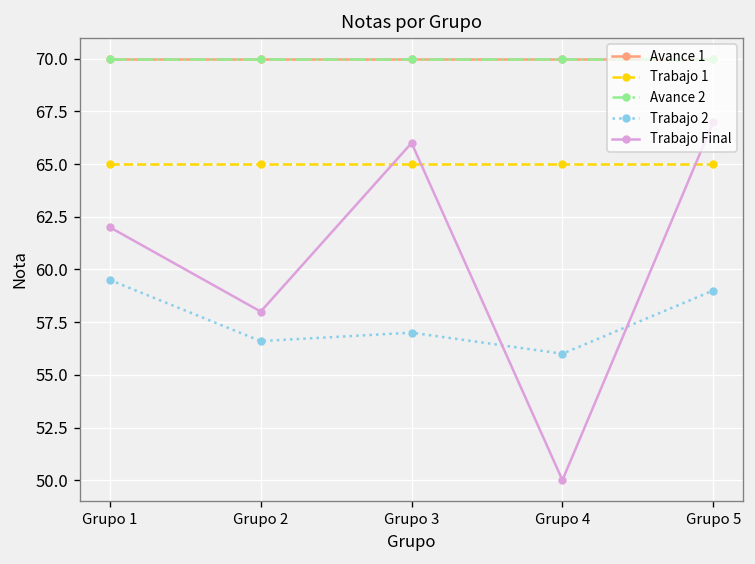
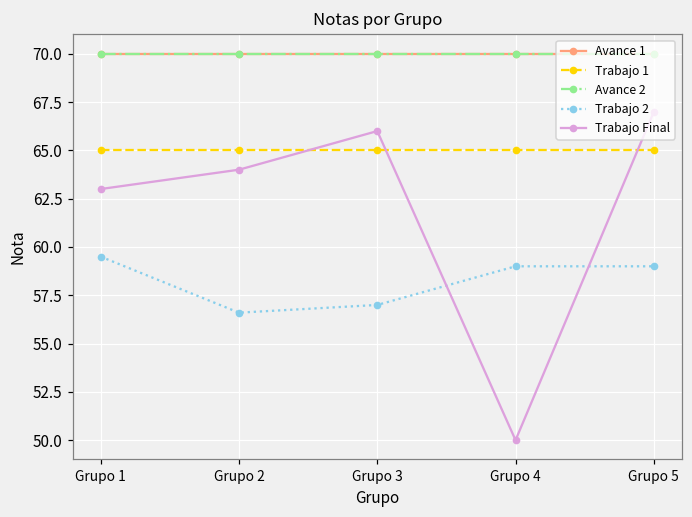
Trabajo Final, Grupo 1: 62 -> 63
Trabajo Final, Grupo 2: 58 -> 64
Trabajo 2, Grupo 4: 56 -> 59
